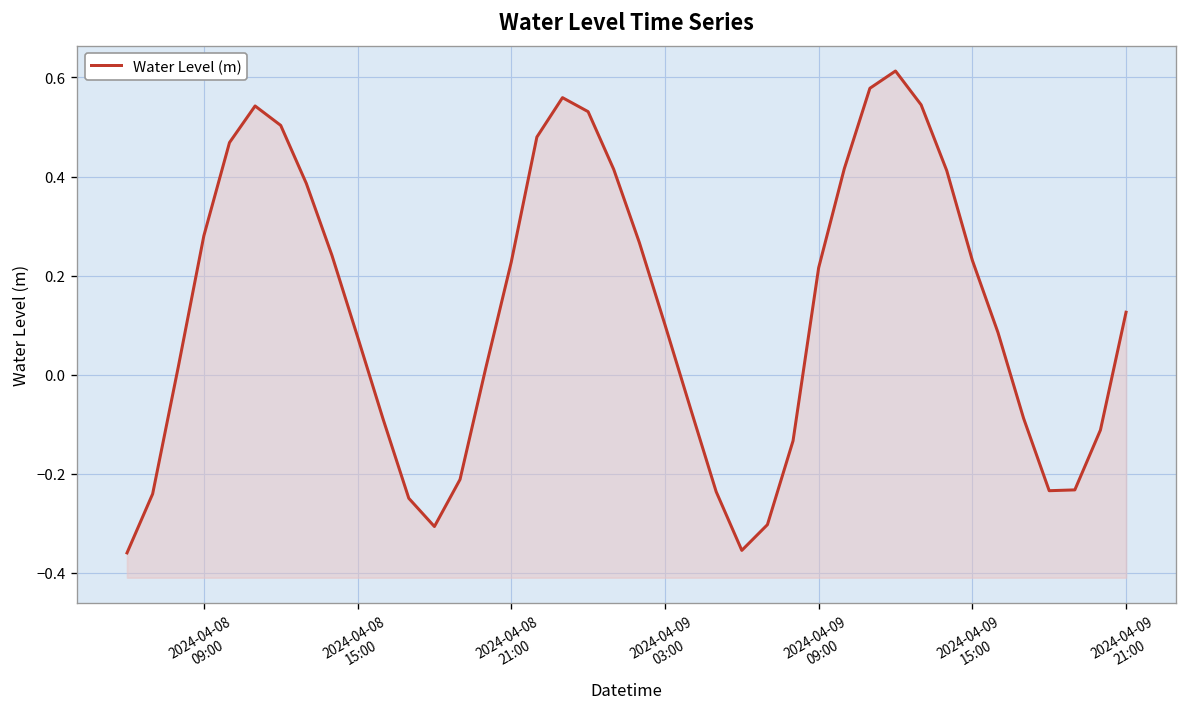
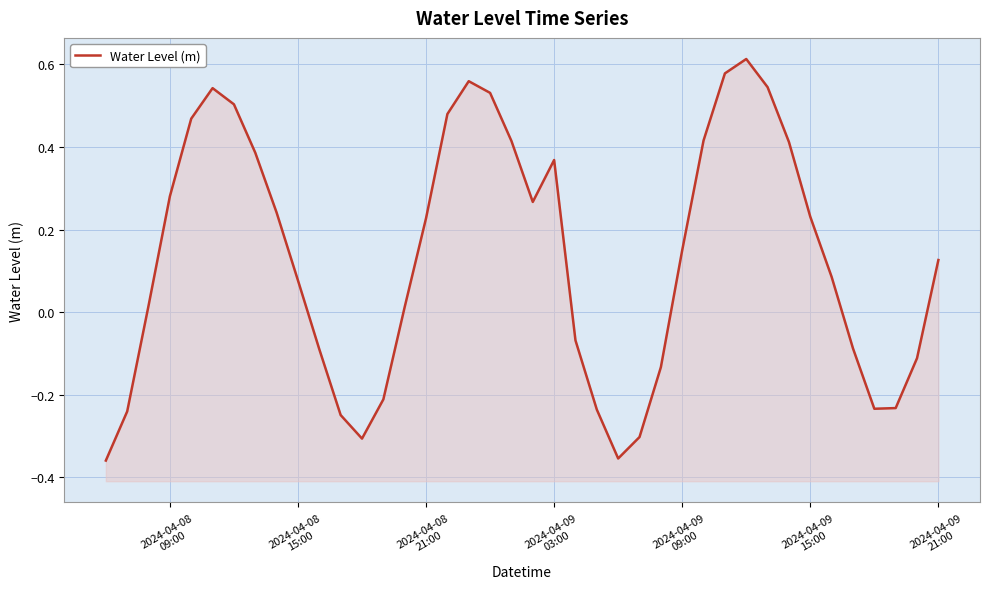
2024-04-09 03:00: 0.10 -> 0.37
2024-04-09 09:00: 0.22 -> 0.15
